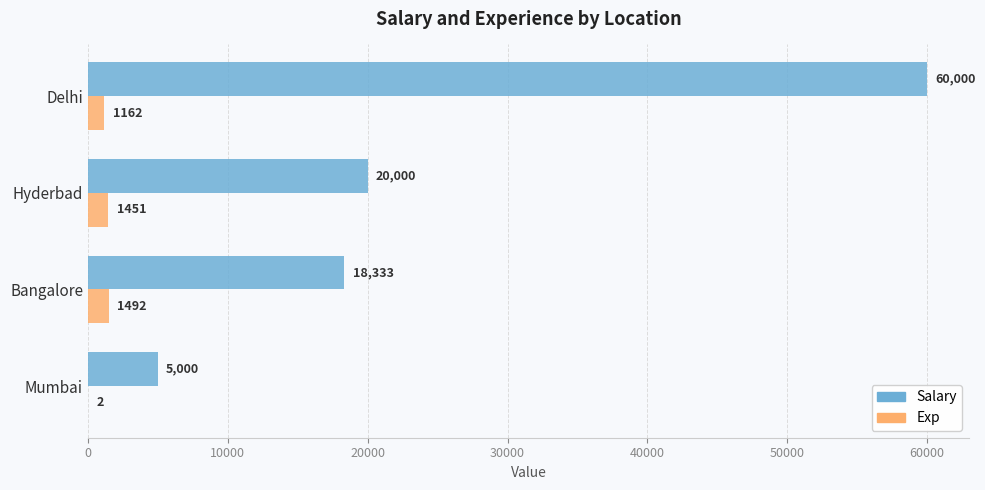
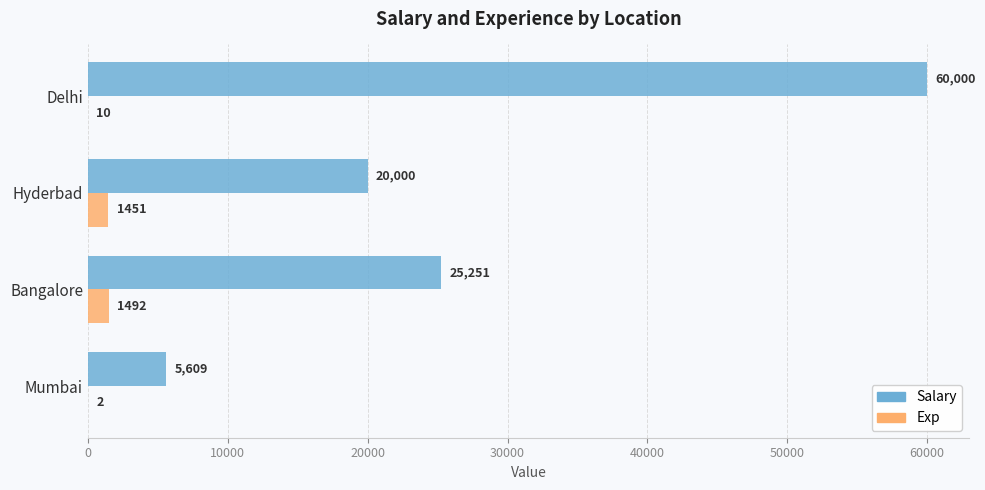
Exp, Delhi: 1162 -> 10
Salary, Bangalore: 18,333 -> 25,251
Salary, Mumbai: 5,000 -> 5,609
